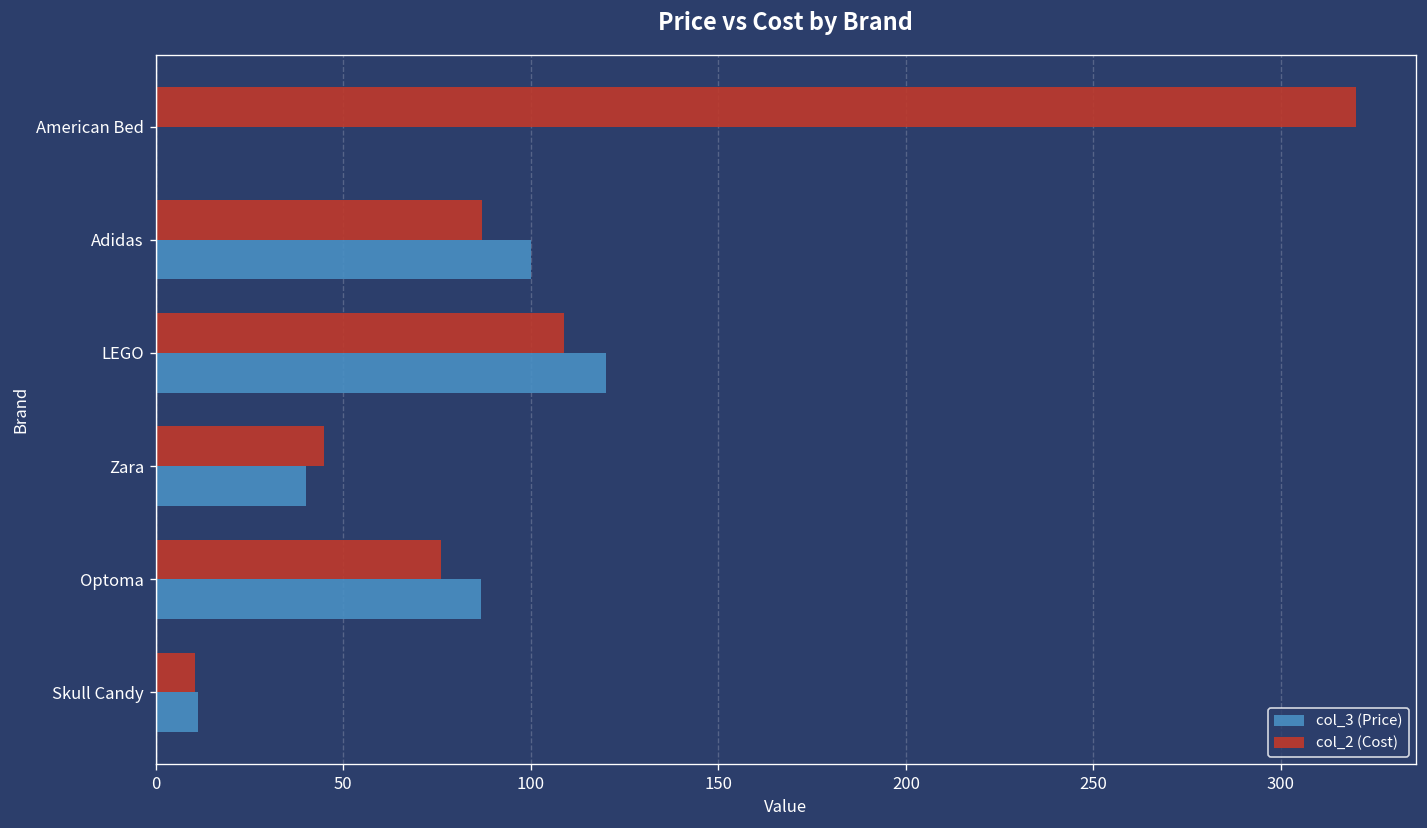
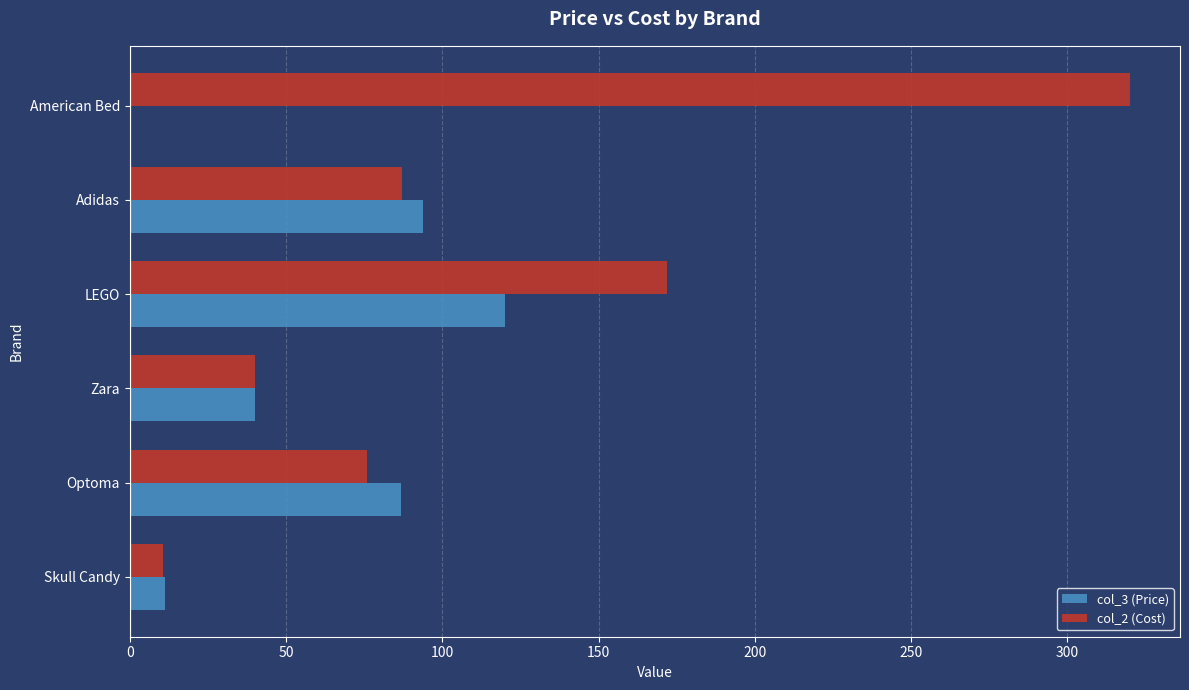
col_3 (Price), Adidas: 100 -> 94
col_2 (Cost), LEGO: 109 -> 172
col_2 (Cost), Zara: 45 -> 40
